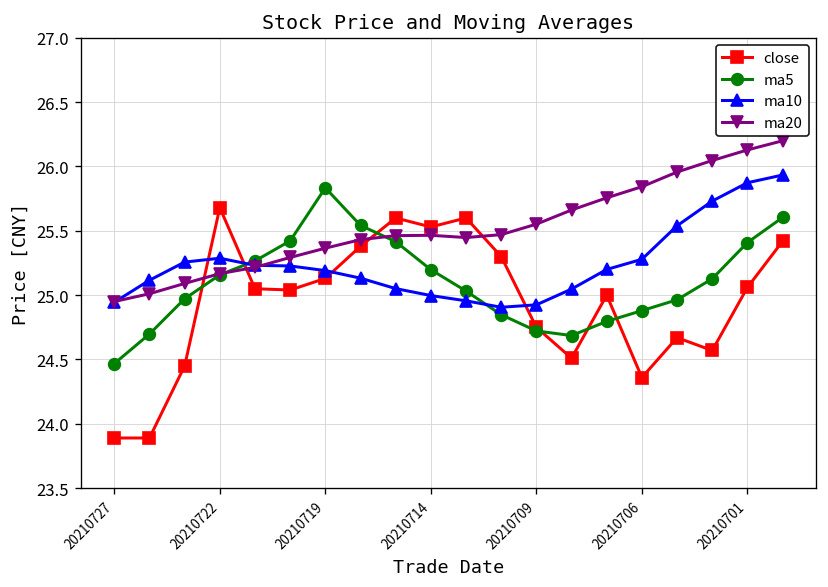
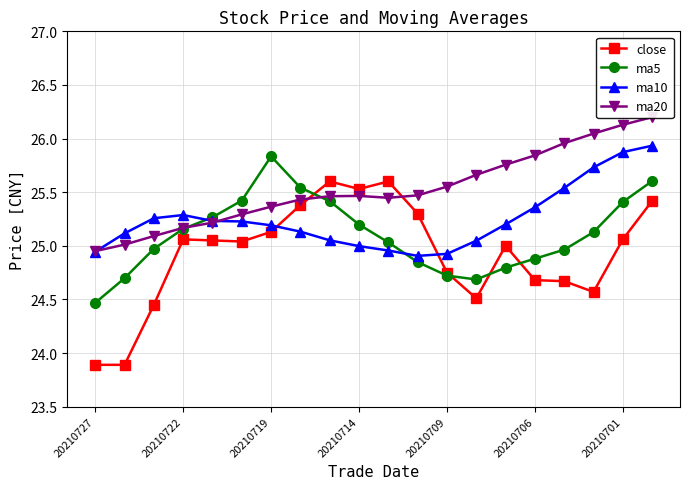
close, 20210722: 25.68 -> 25.06
close, 20210706: 24.36 -> 24.68
ma10, 20210706: 25.28 -> 25.36
